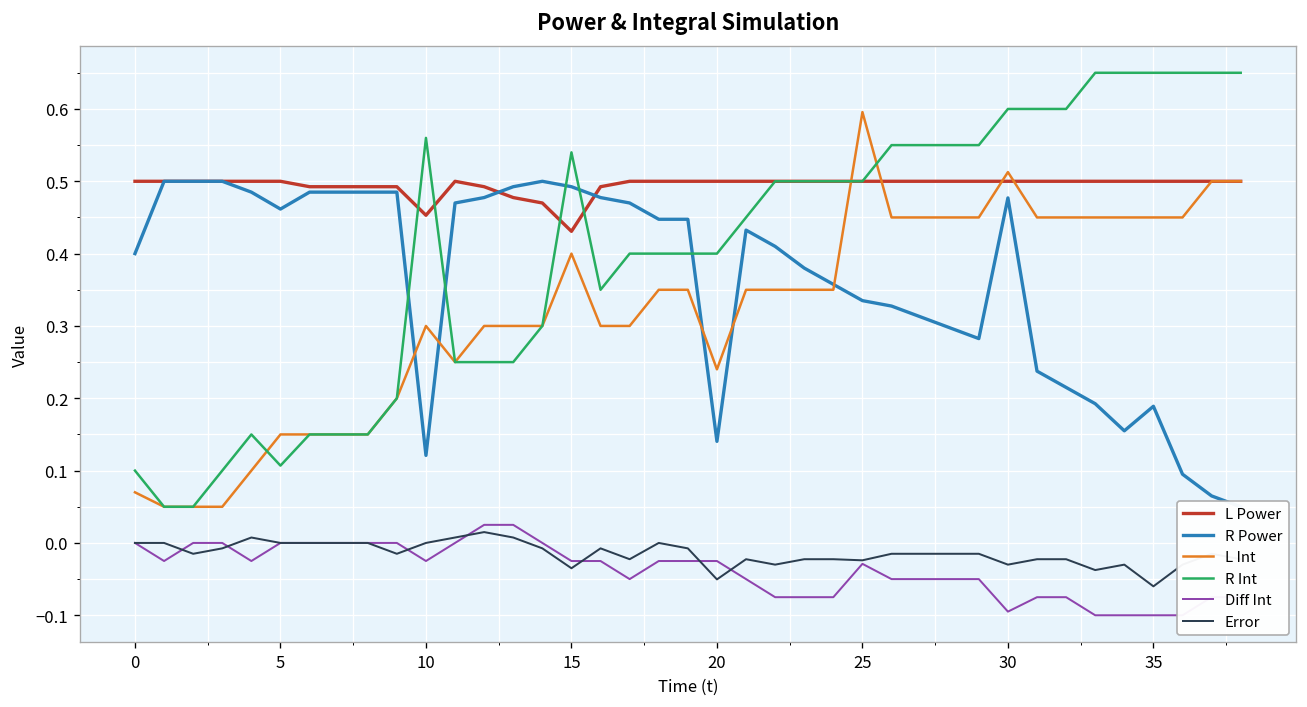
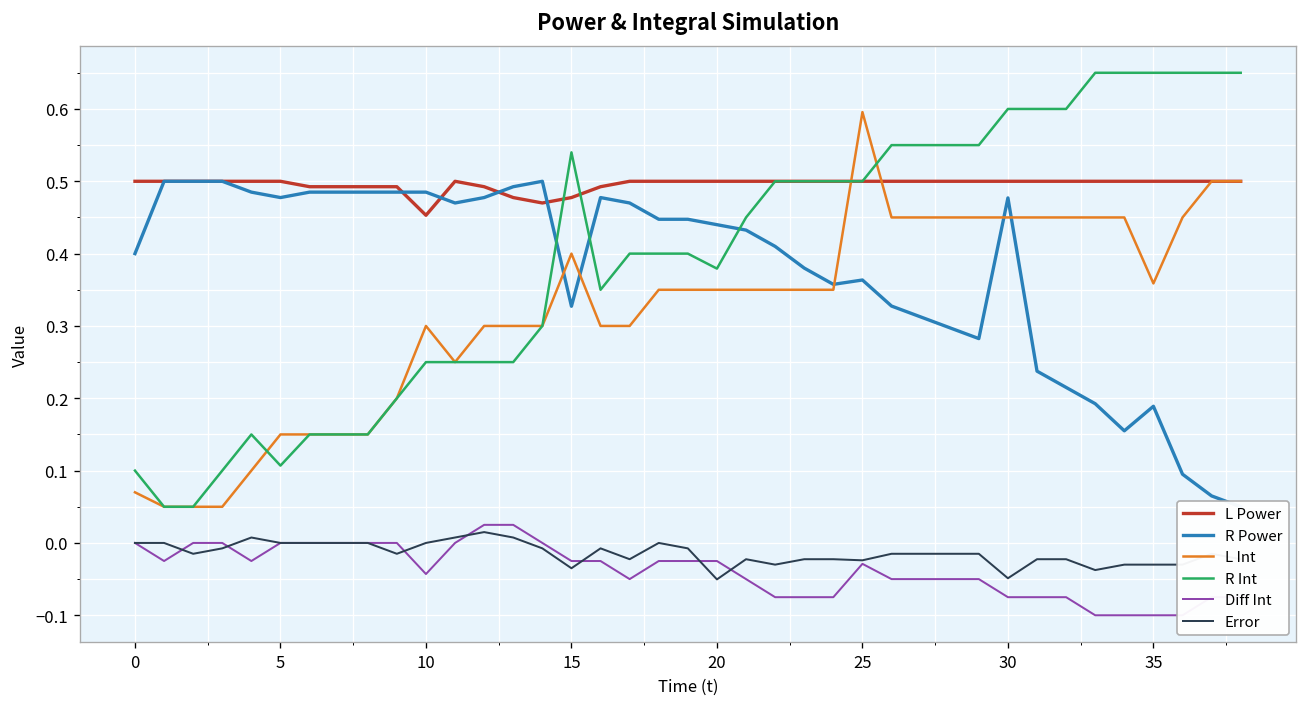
R Power, 5: 0.46 -> 0.48
R Power, 10: 0.12 -> 0.49
R Int, 10: 0.56 -> 0.25
Diff Int, 10: -0.03 -> -0.04
L Power, 15: 0.43 -> 0.48
R Power, 15: 0.49 -> 0.33
R Power, 20: 0.14 -> 0.44
L Int, 20: 0.24 -> 0.35
R Int, 20: 0.40 -> 0.38
R Power, 25: 0.33 -> 0.36
L Int, 30: 0.51 -> 0.45
Diff Int, 30: -0.09 -> -0.08
Error, 30: -0.03 -> -0.05
L Int, 35: 0.45 -> 0.36
Error, 35: -0.06 -> -0.03
